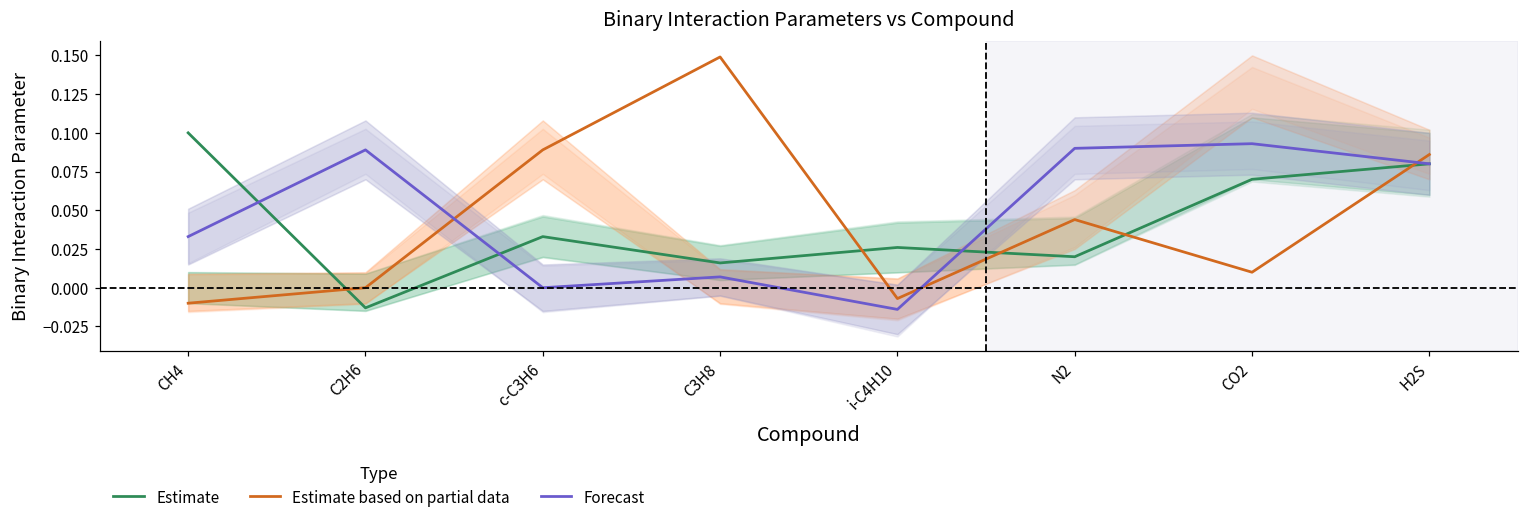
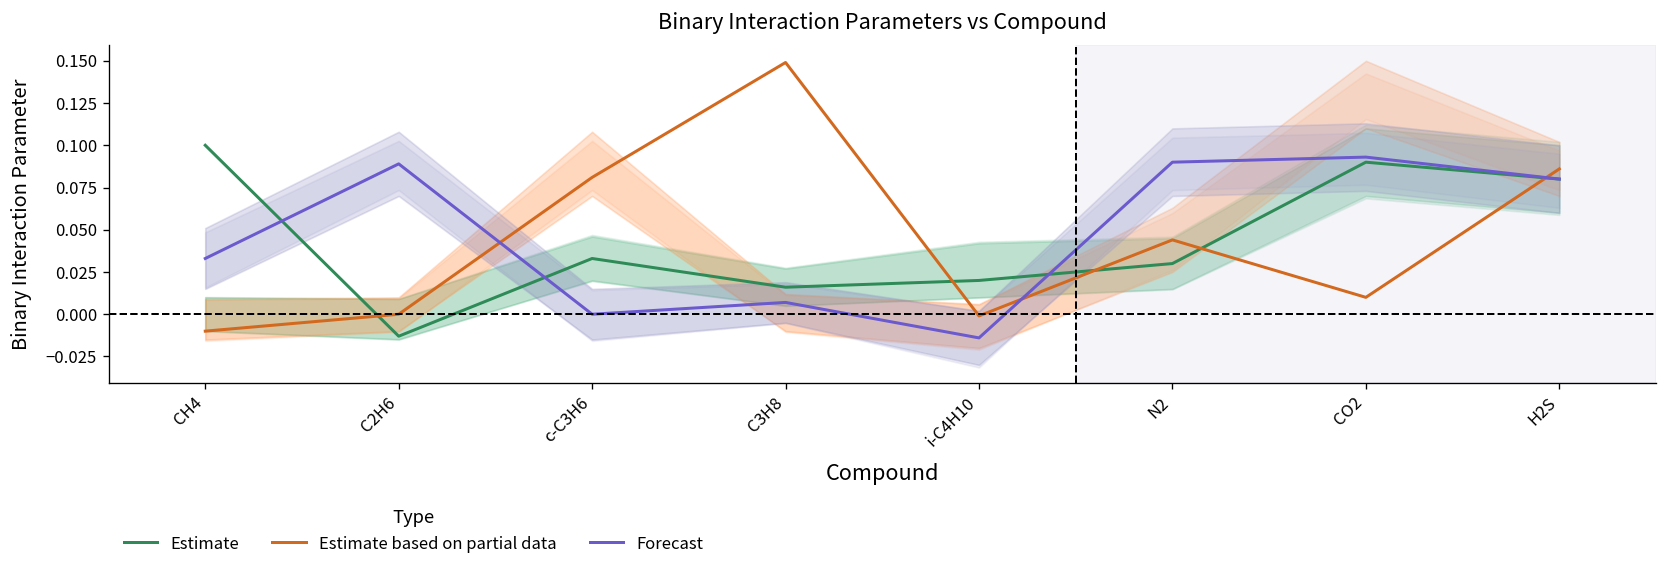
Estimate based on partial data, c-C3H6: 0.089 -> 0.081
Estimate, i-C4H10: 0.026 -> 0.020
Estimate based on partial data, i-C4H10: -0.007 -> -0.001
Estimate, N2: 0.02 -> 0.03
Estimate, CO2: 0.07 -> 0.09
